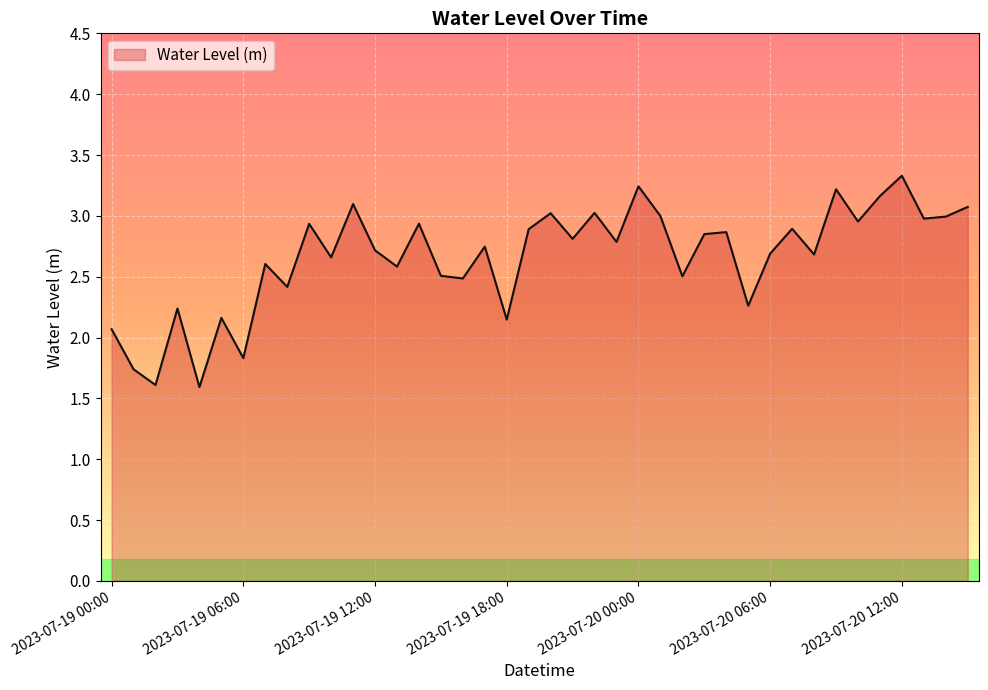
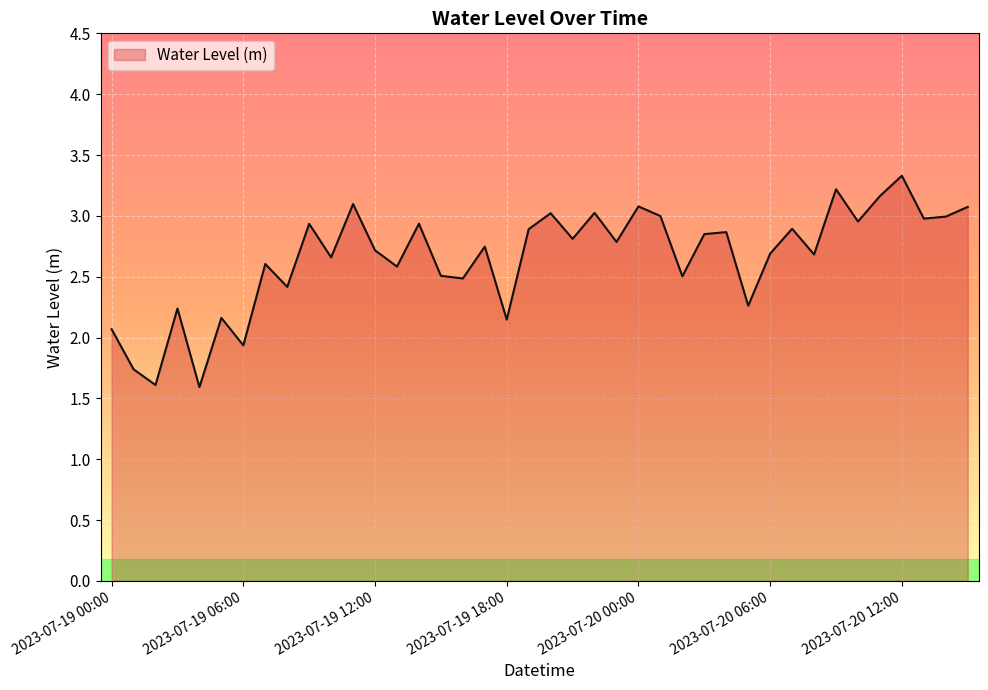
2023-07-19 06:00: 1.83 -> 1.94
2023-07-20 00:00: 3.24 -> 3.08
